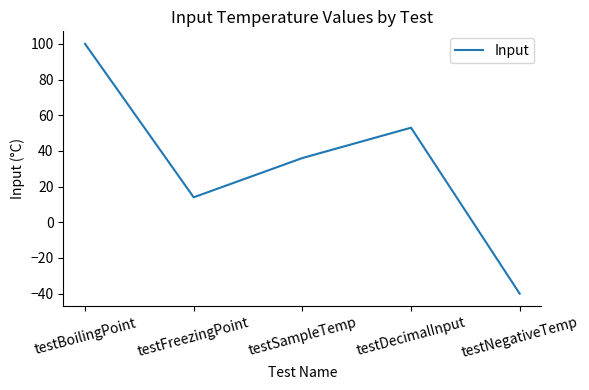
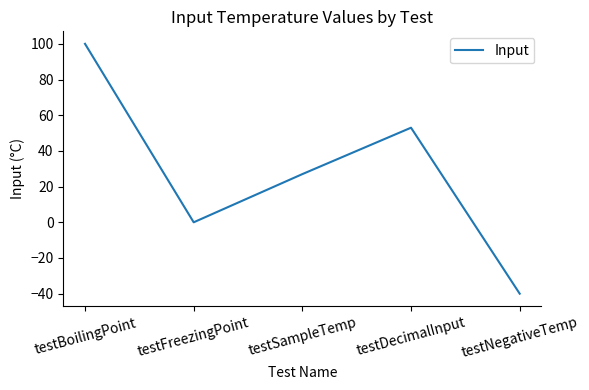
testFreezingPoint: 14 -> 0
testSampleTemp: 36 -> 27
